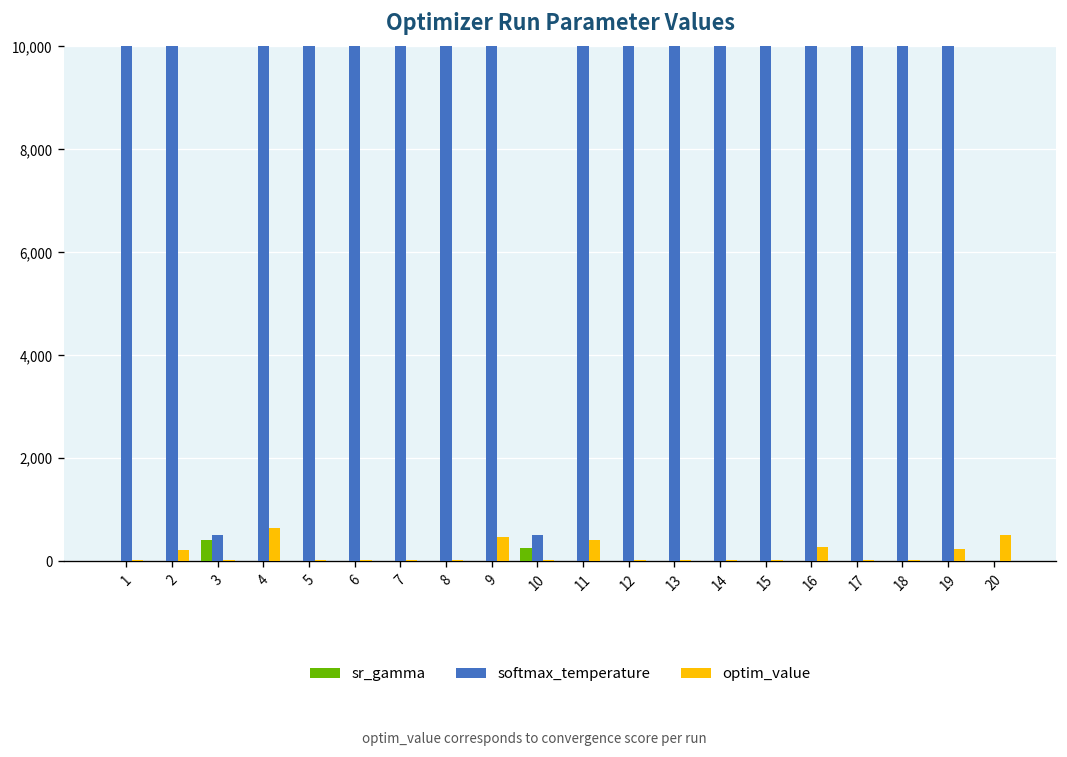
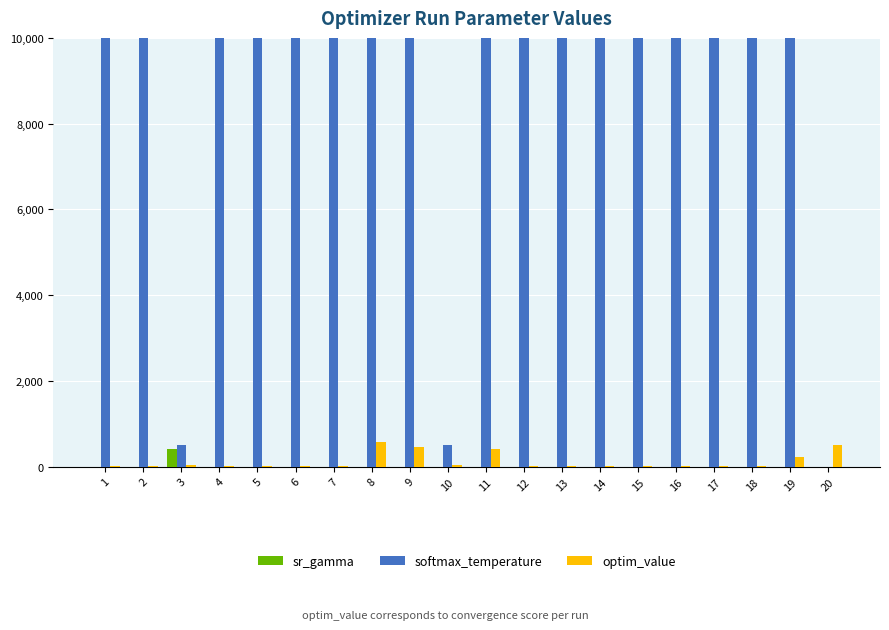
optim_value, 2: 200 -> 0
optim_value, 4: 600 -> 0
optim_value, 8: 0 -> 600
sr_gamma, 10: 300 -> 0
optim_value, 16: 300 -> 0
